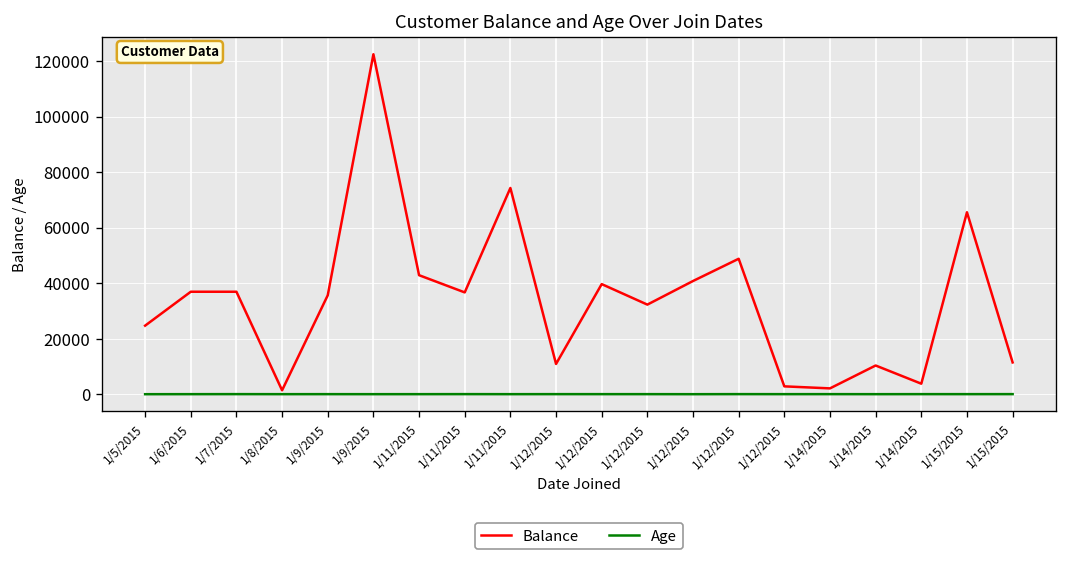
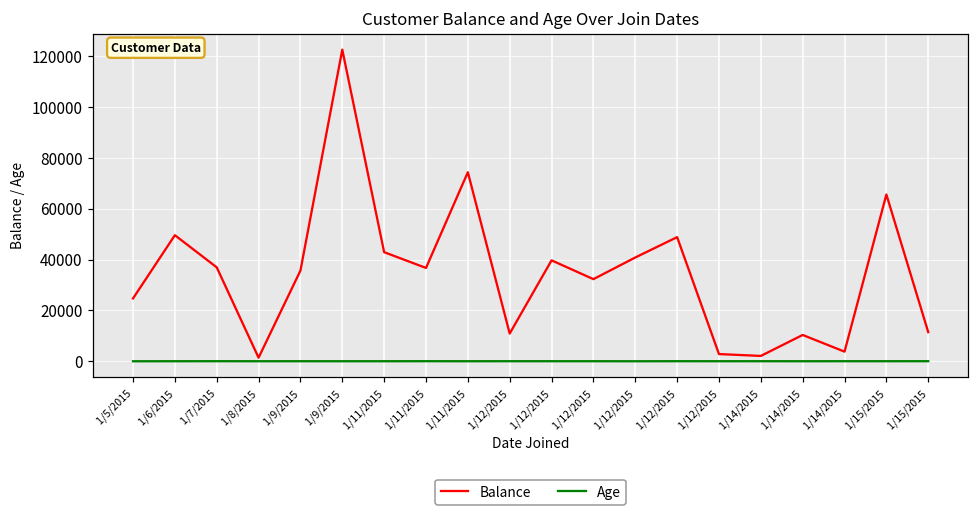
Balance, 1/6/2015: 37000 -> 50000
